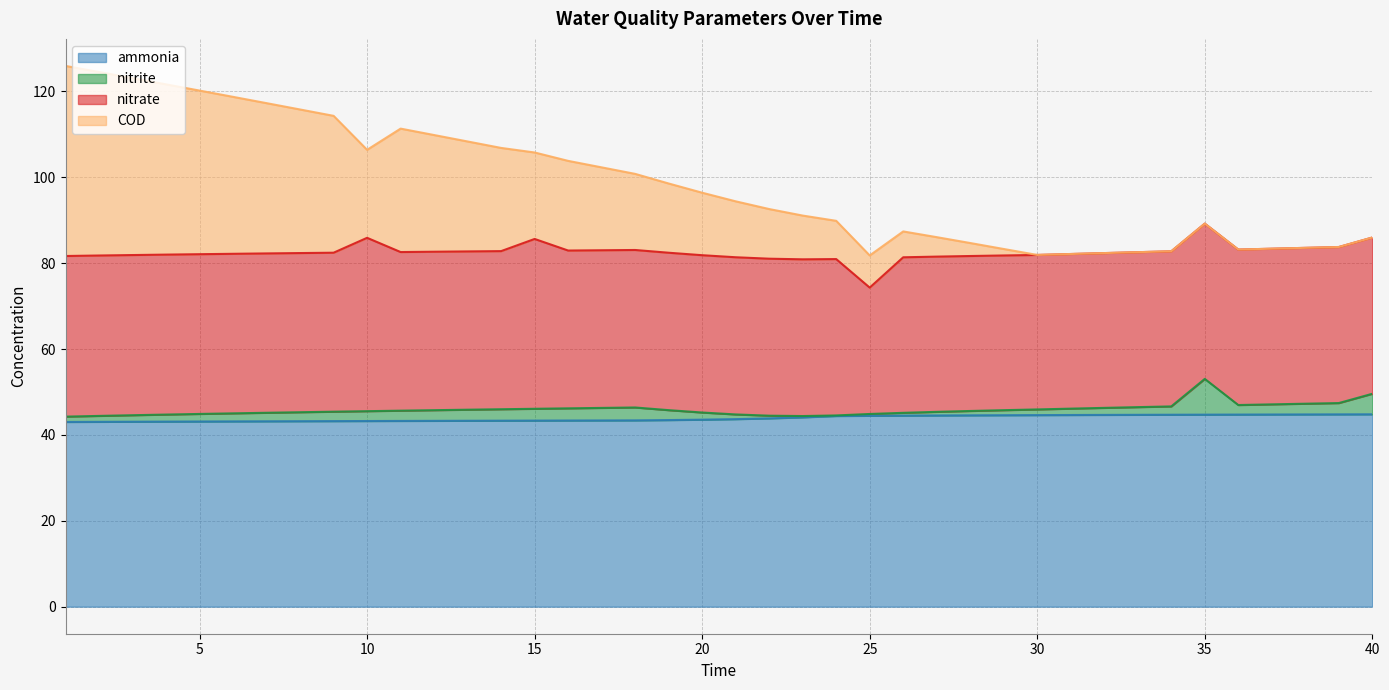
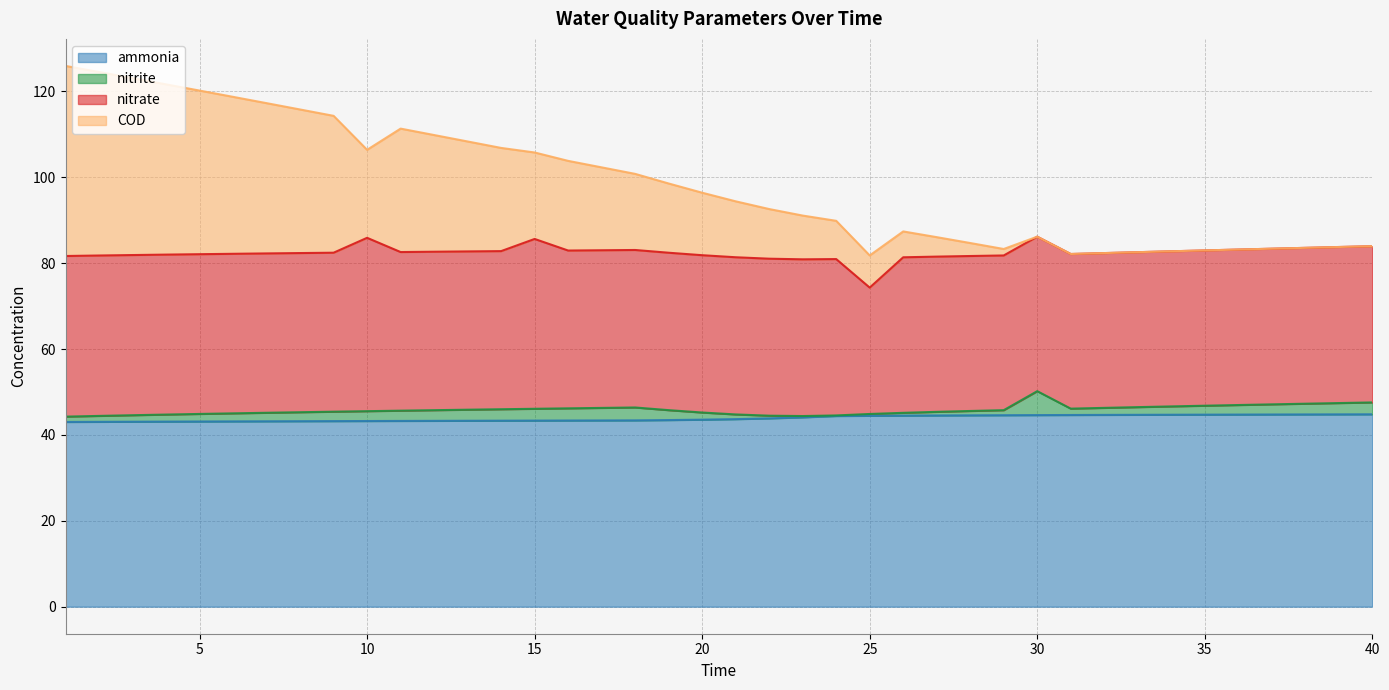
nitrite, 30: 1 -> 6
nitrite, 35: 8 -> 2
nitrite, 40: 5 -> 3
